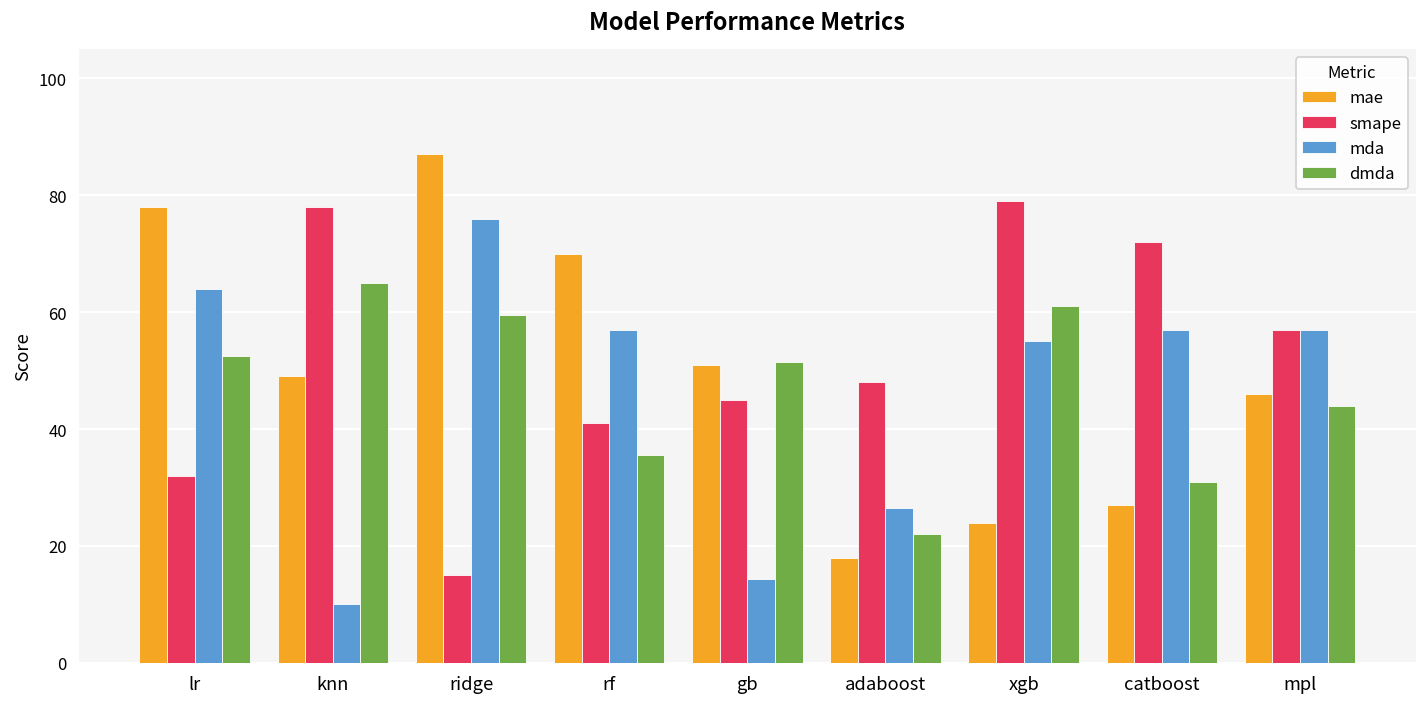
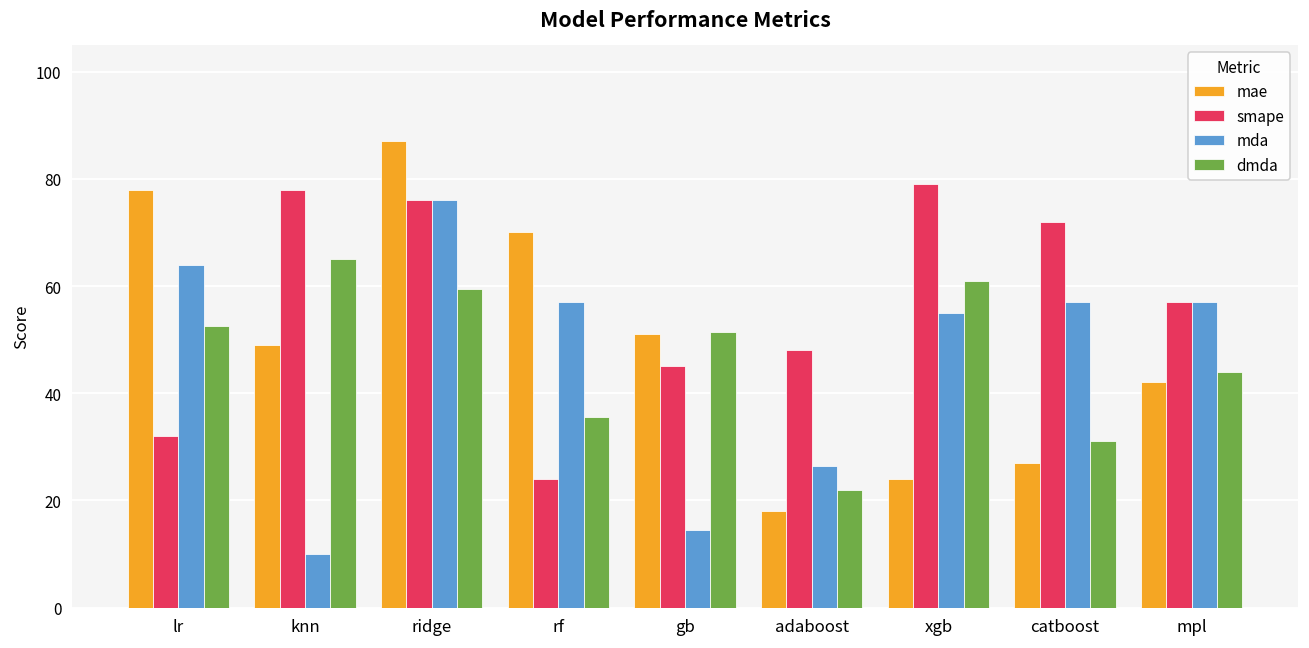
smape, ridge: 15 -> 76
smape, rf: 41 -> 24
mae, mpl: 46 -> 42
